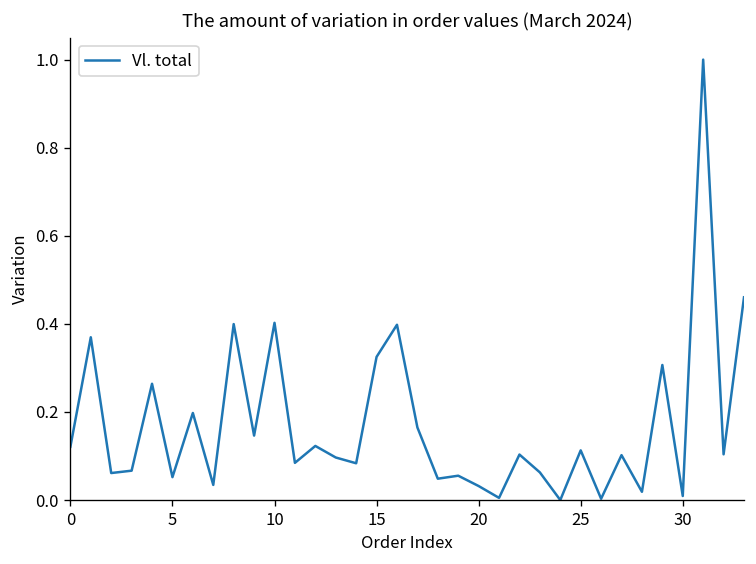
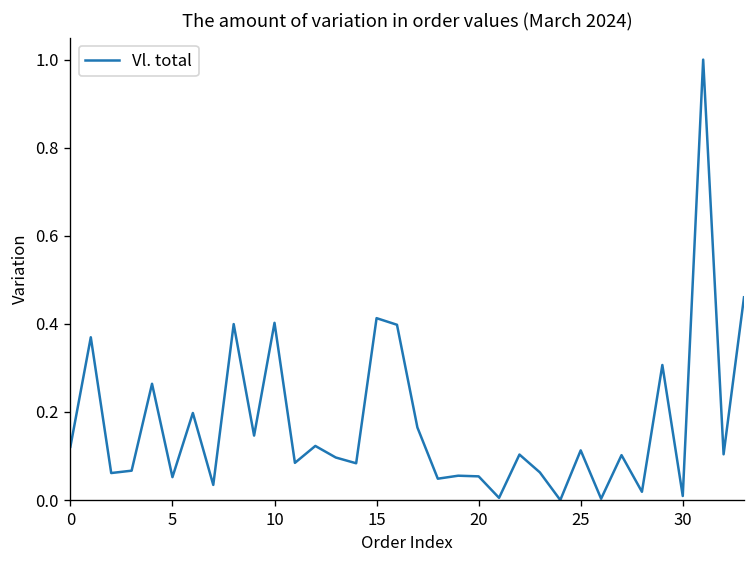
15: 0.33 -> 0.41
20: 0.03 -> 0.05
